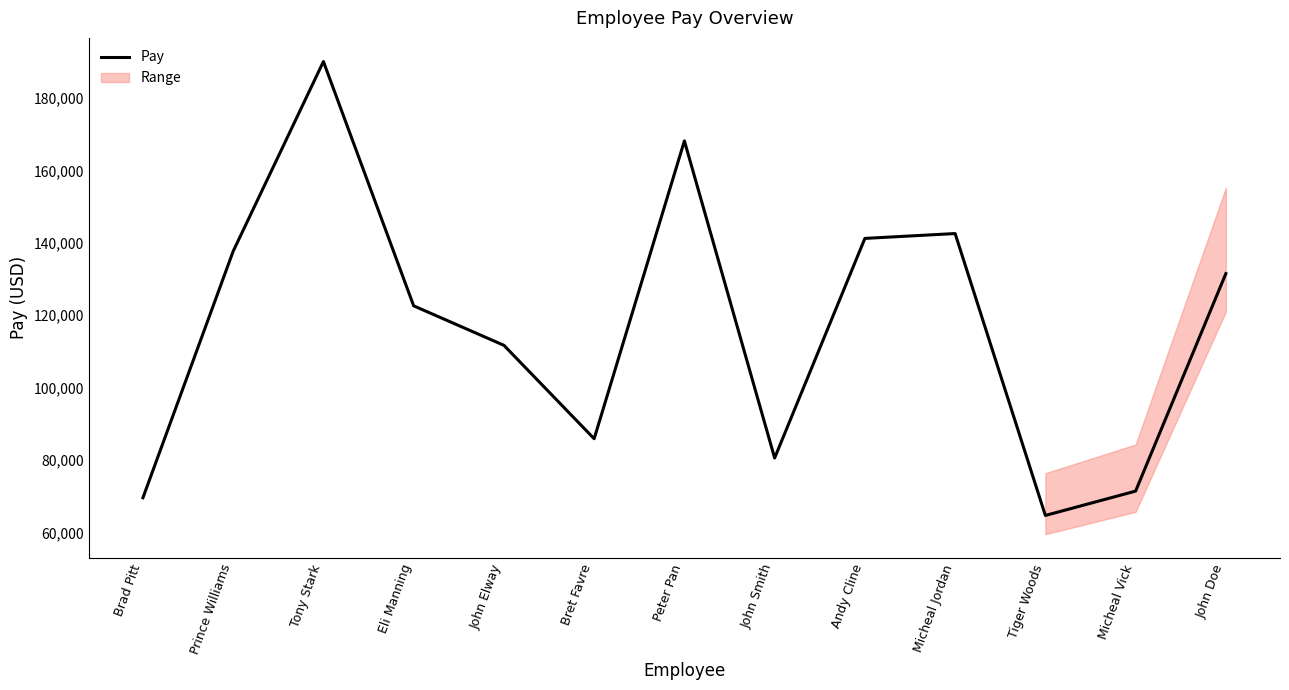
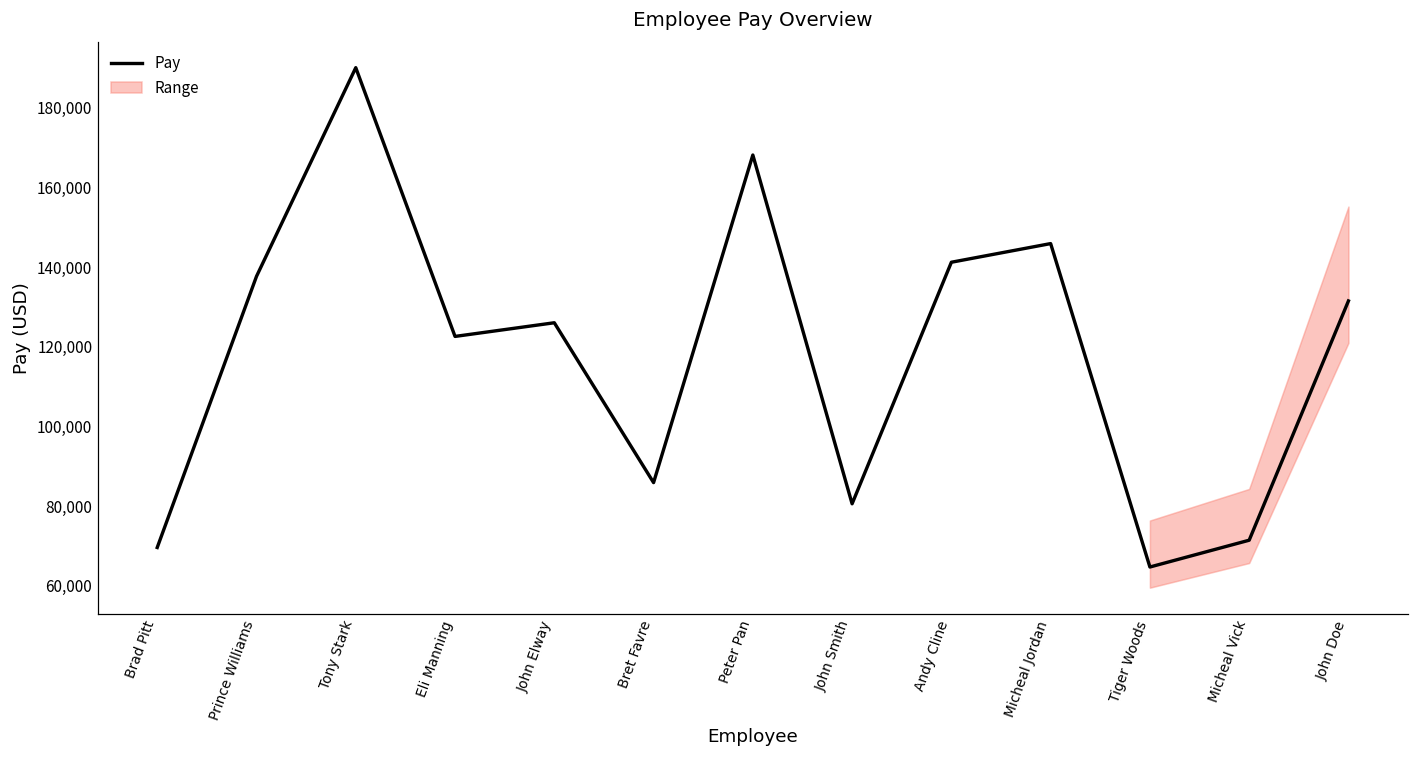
Pay, John Elway: 112,000 -> 126,000
Pay, Micheal Jordan: 143,000 -> 146,000
